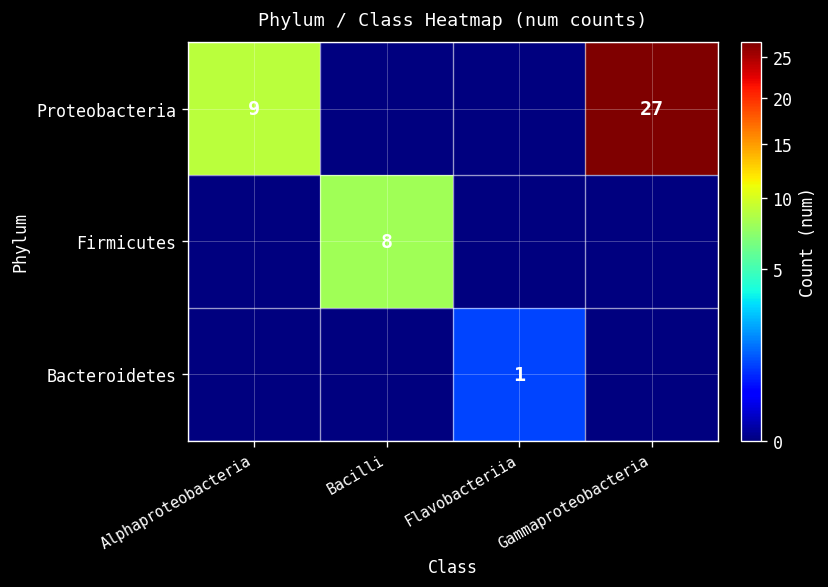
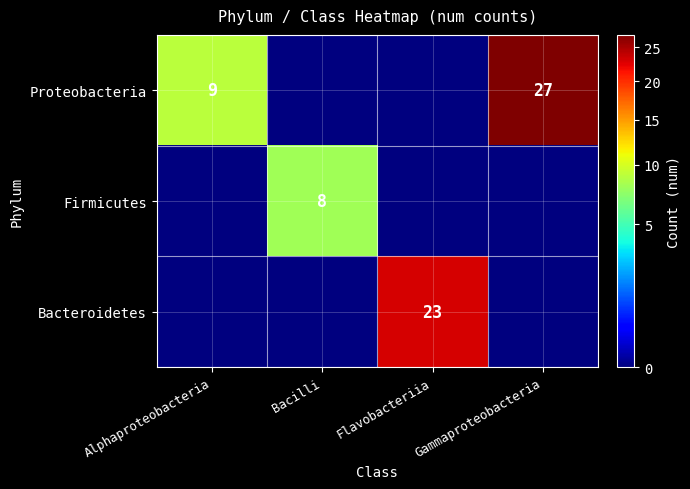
Bacteroidetes, Flavobacteriia: 1 -> 23
